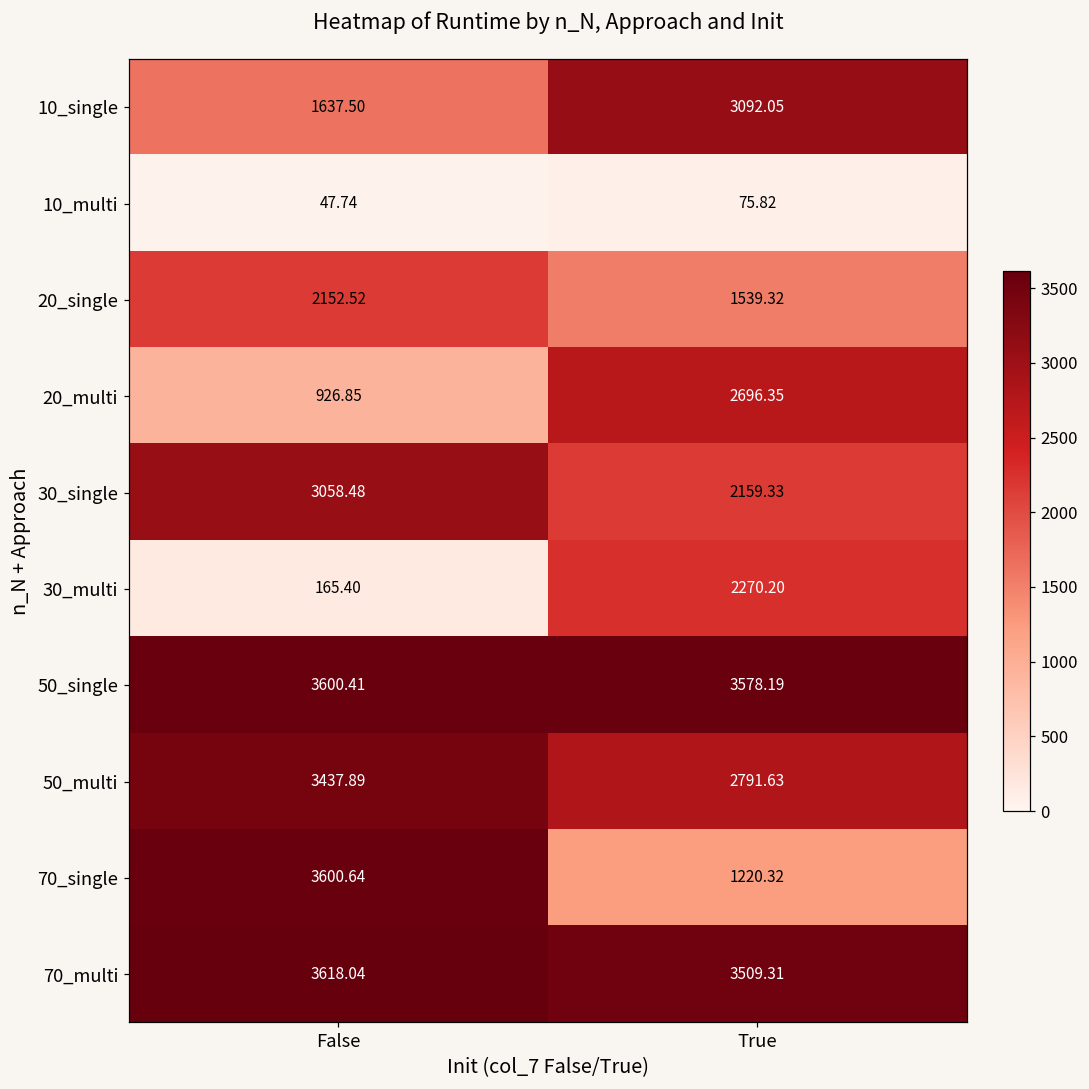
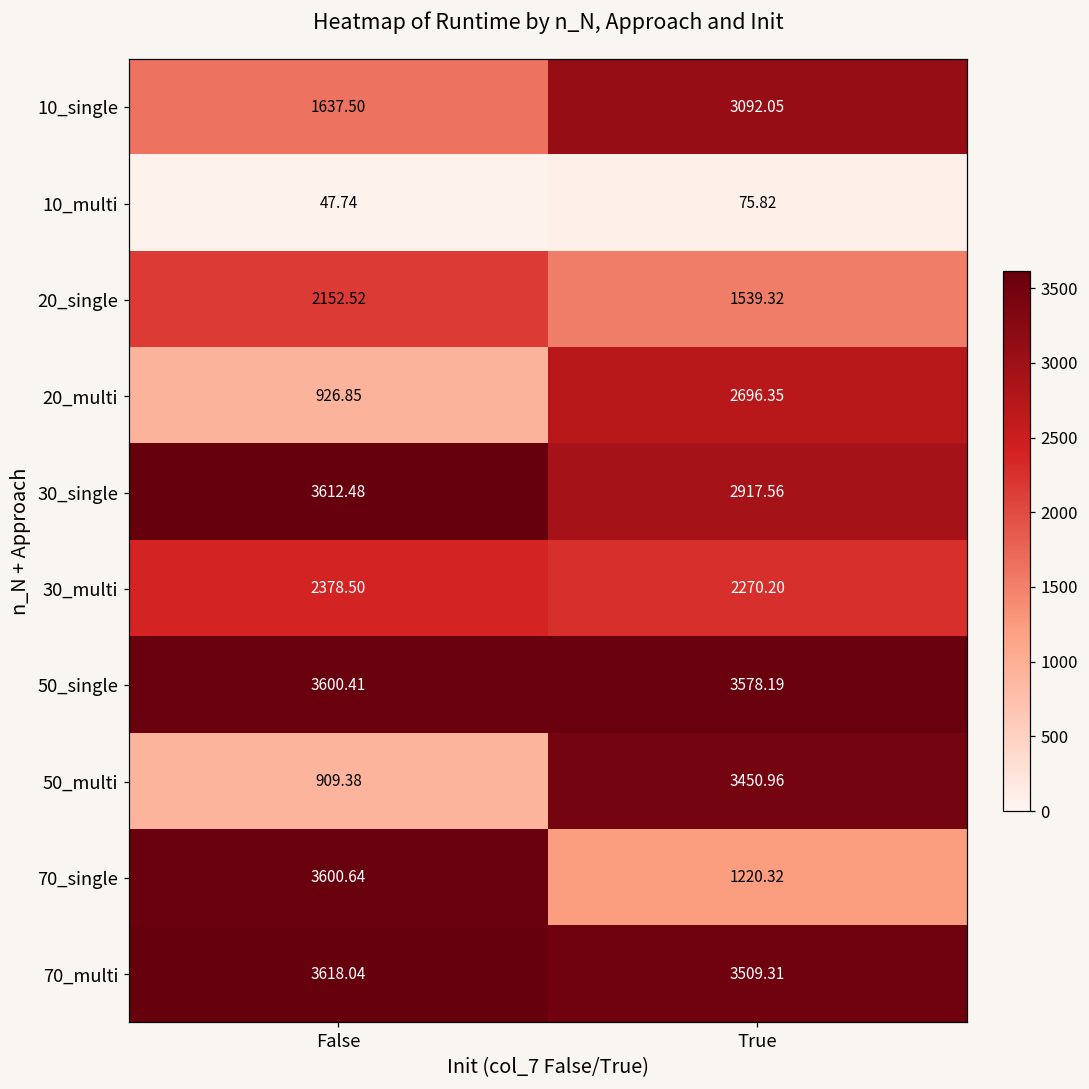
30_single, False: 3058.48 -> 3612.48
30_single, True: 2159.33 -> 2917.56
30_multi, False: 165.40 -> 2378.50
50_multi, False: 3437.89 -> 909.38
50_multi, True: 2791.63 -> 3450.96
